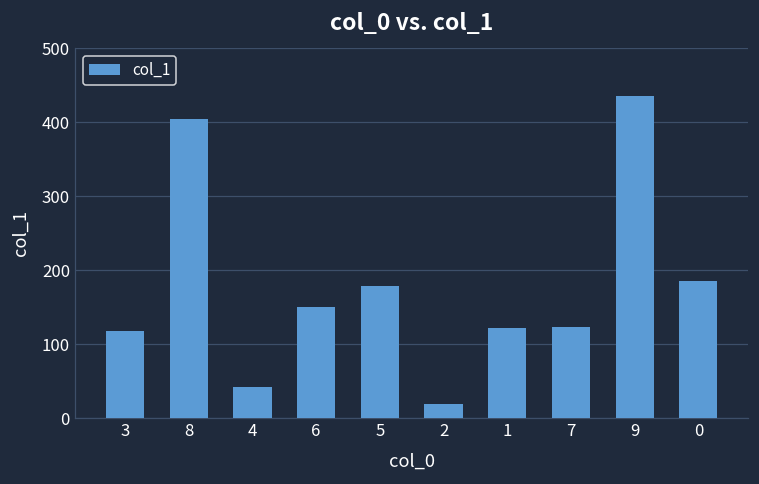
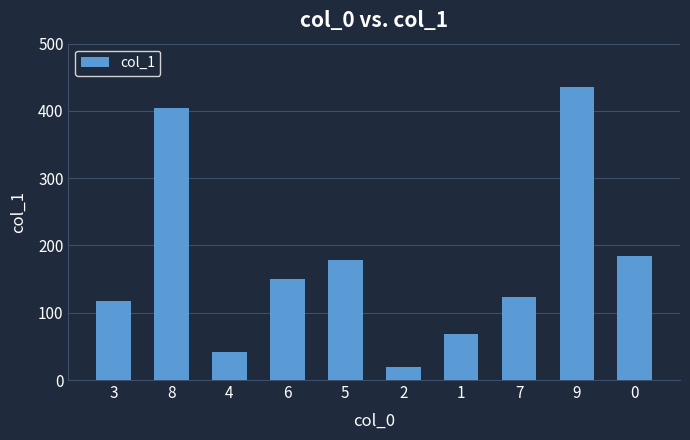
1: 120 -> 70
